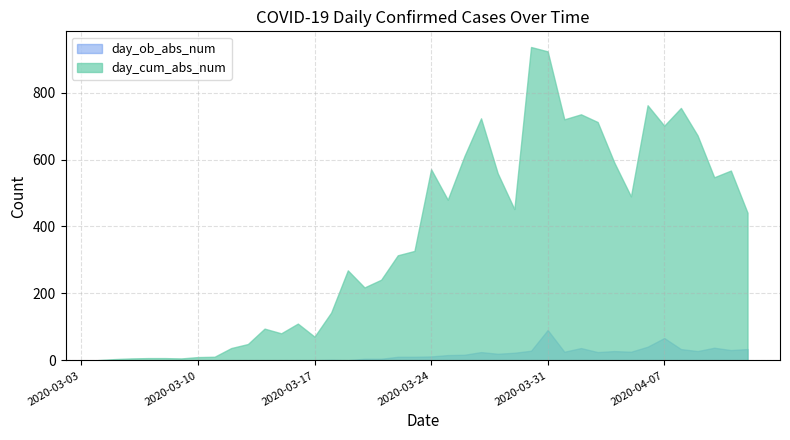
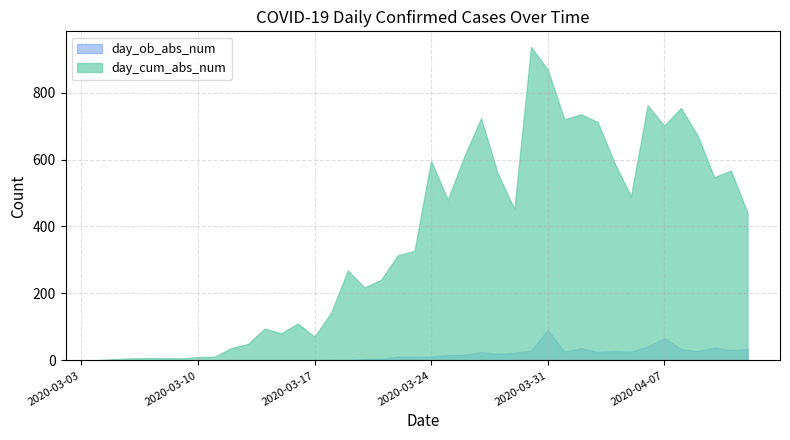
day_cum_abs_num, 2020-03-24: 570 -> 600
day_cum_abs_num, 2020-03-31: 920 -> 870
